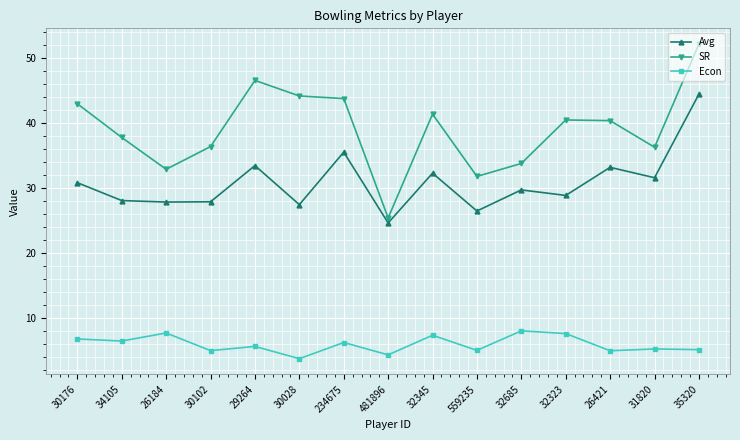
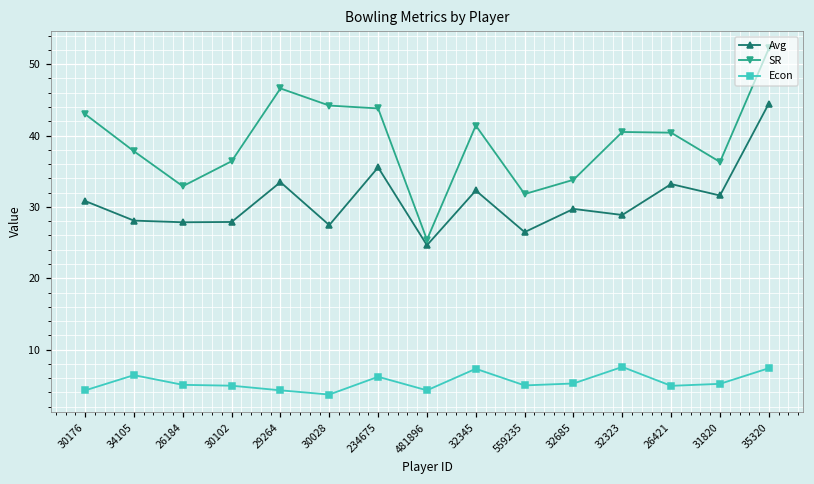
Econ, 30176: 7 -> 4
Econ, 26184: 8 -> 5
Econ, 29264: 6 -> 4
Econ, 32685: 8 -> 5
Econ, 35320: 5 -> 7
